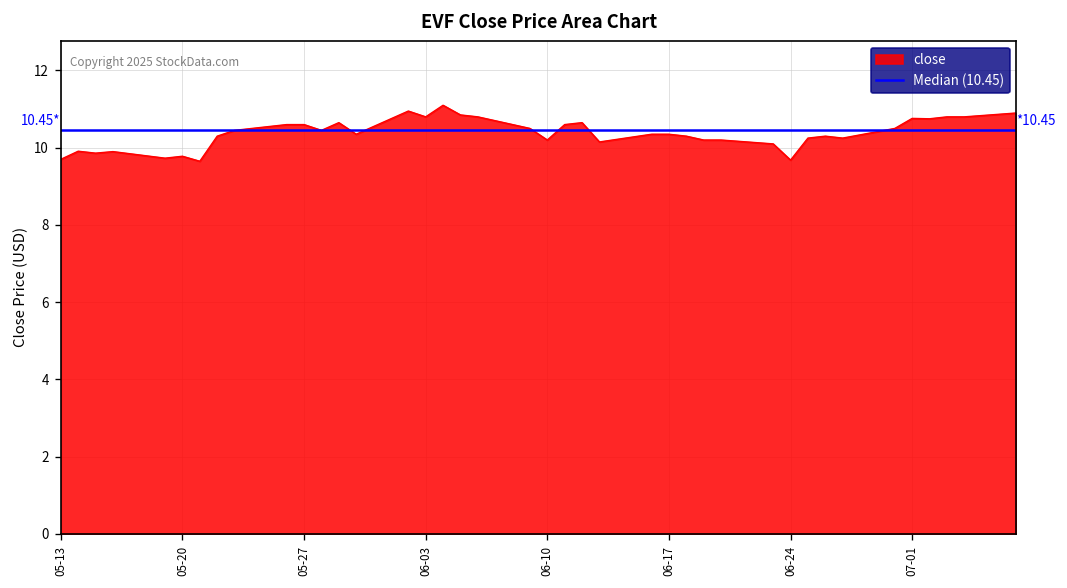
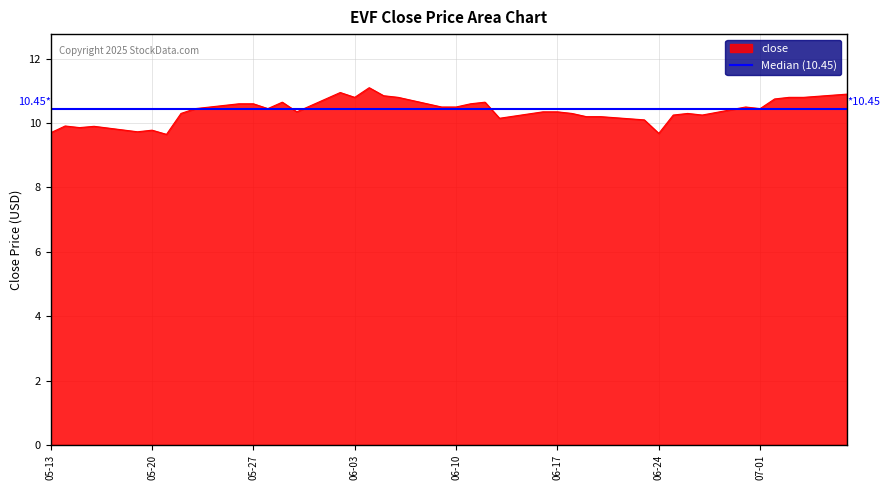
06-10: 10.2 -> 10.5
07-01: 10.8 -> 10.5
